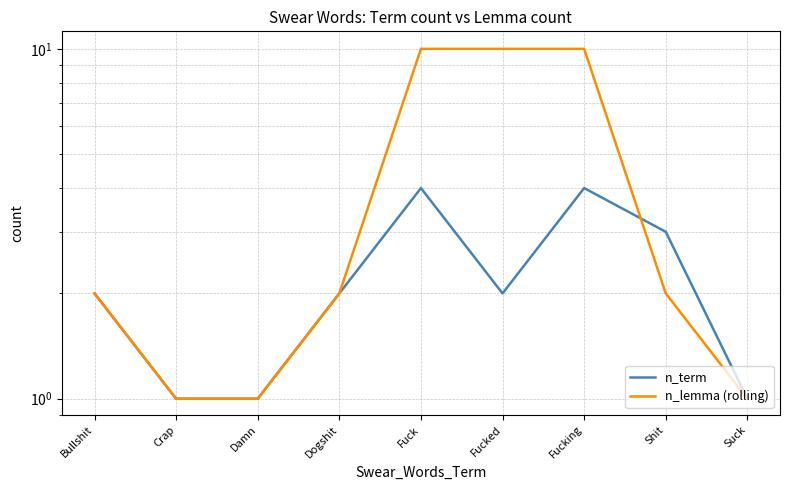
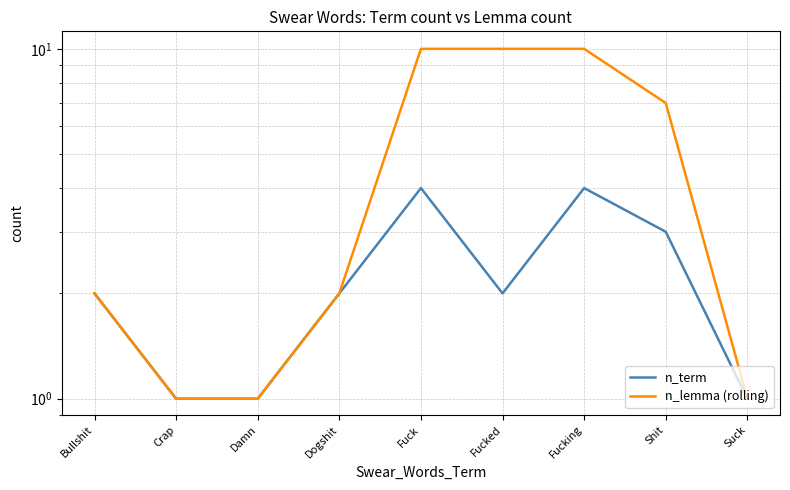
n_lemma (rolling), Shit: 2 -> 7
